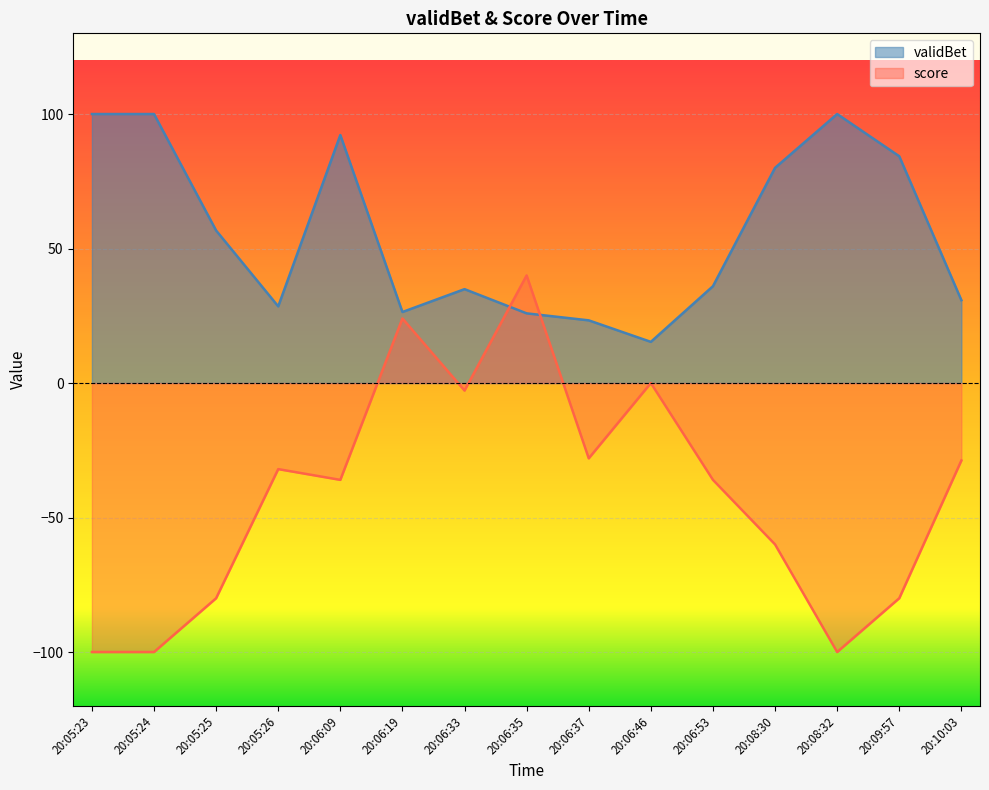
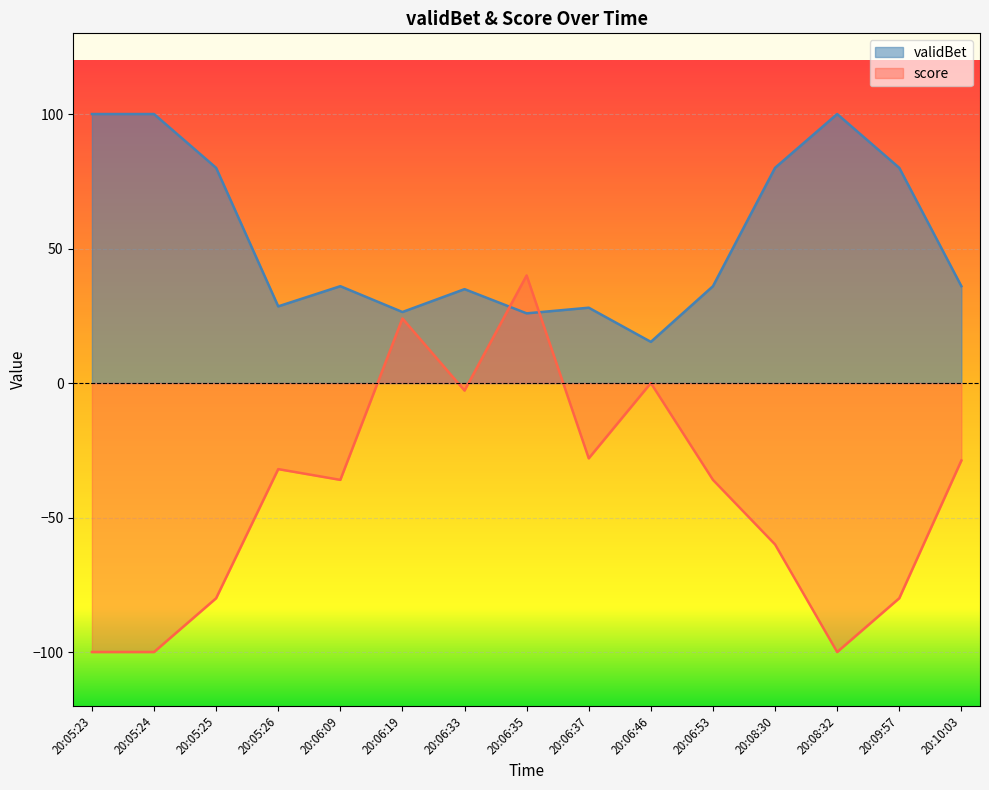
validBet, 20:05:25: 57 -> 80
validBet, 20:06:09: 92 -> 36
validBet, 20:06:37: 23 -> 28
validBet, 20:09:57: 84 -> 80
validBet, 20:10:03: 31 -> 36
